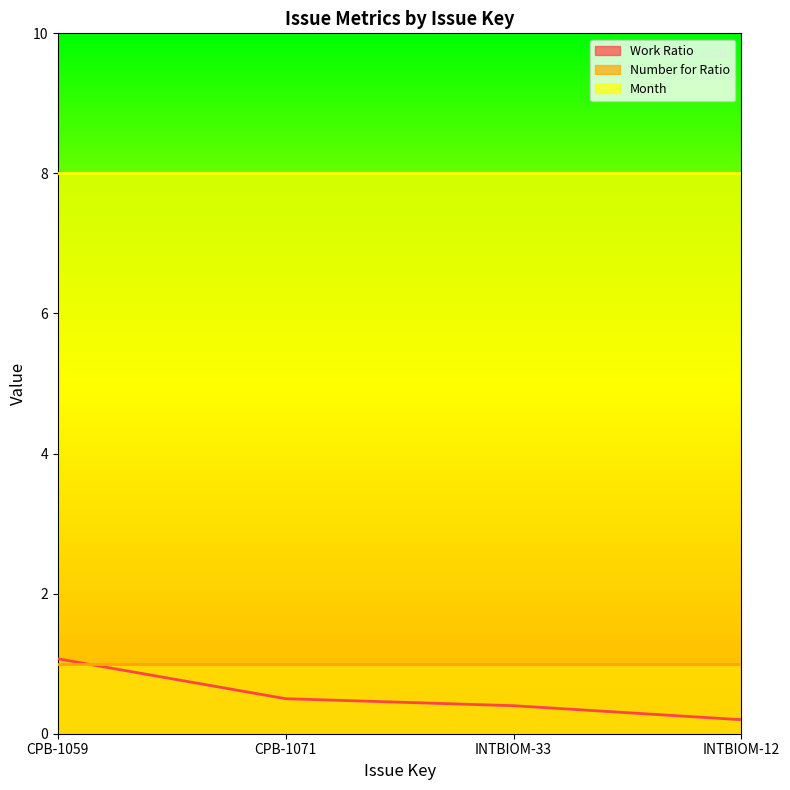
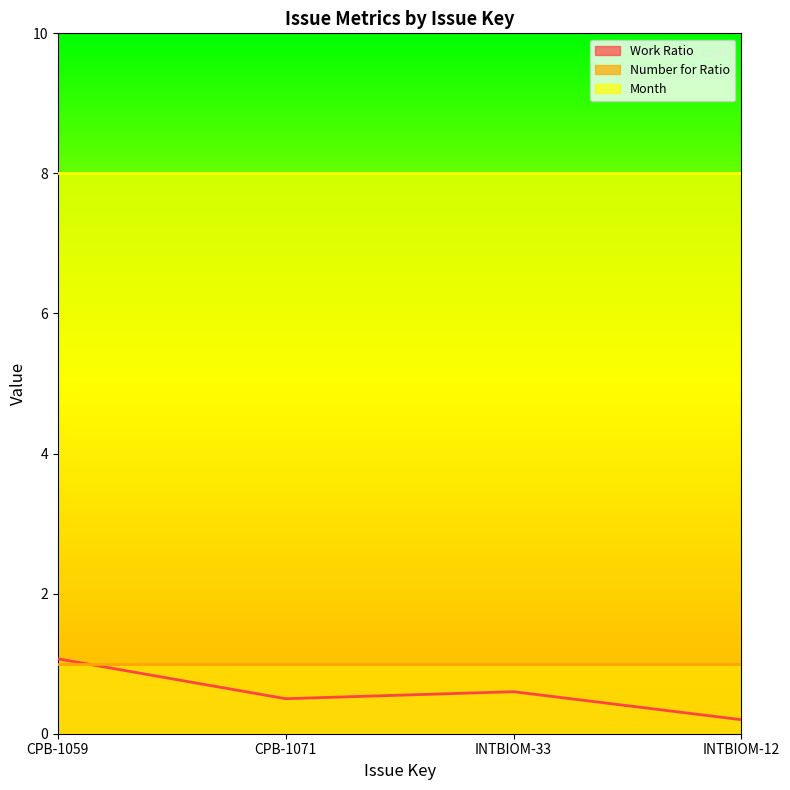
Work Ratio, INTBIOM-33: 0.4 -> 0.6
